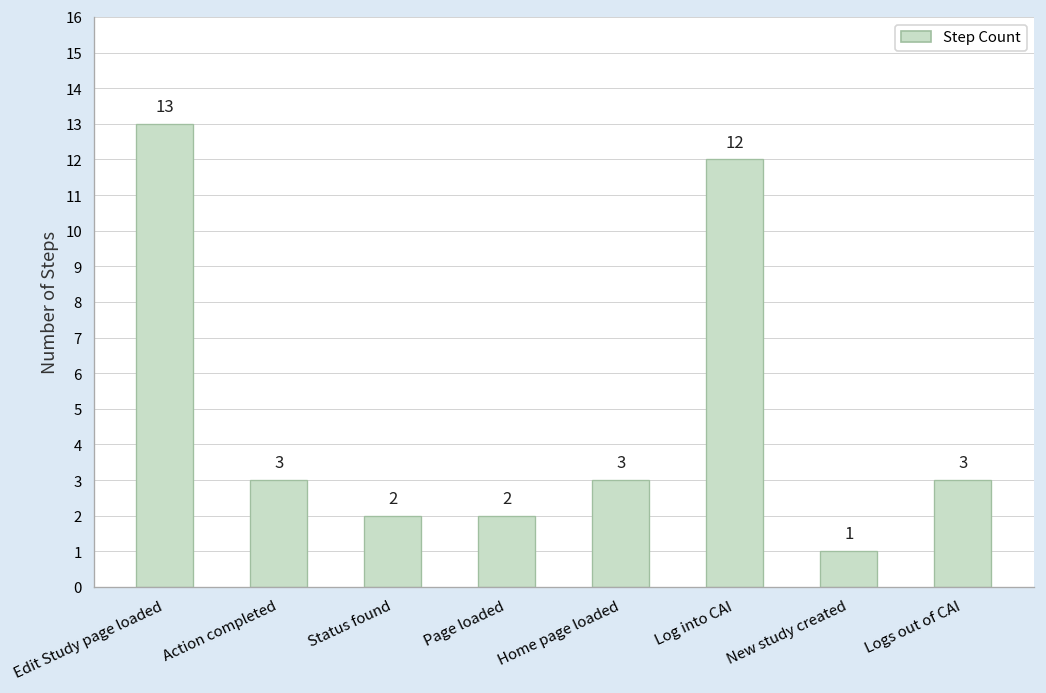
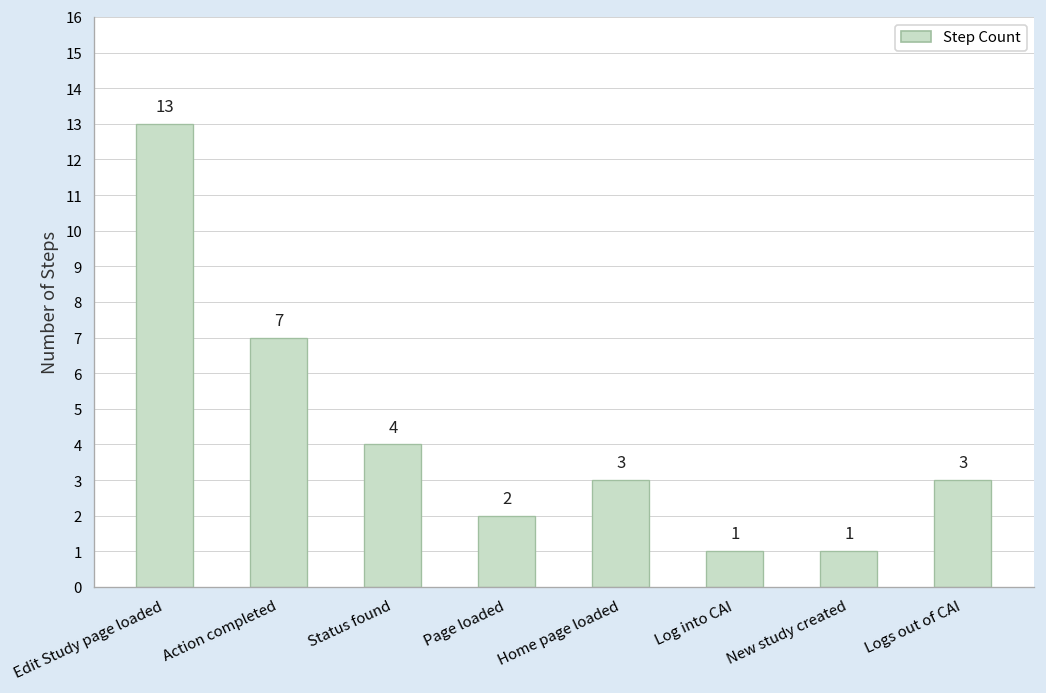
Action completed: 3 -> 7
Status found: 2 -> 4
Log into CAI: 12 -> 1
